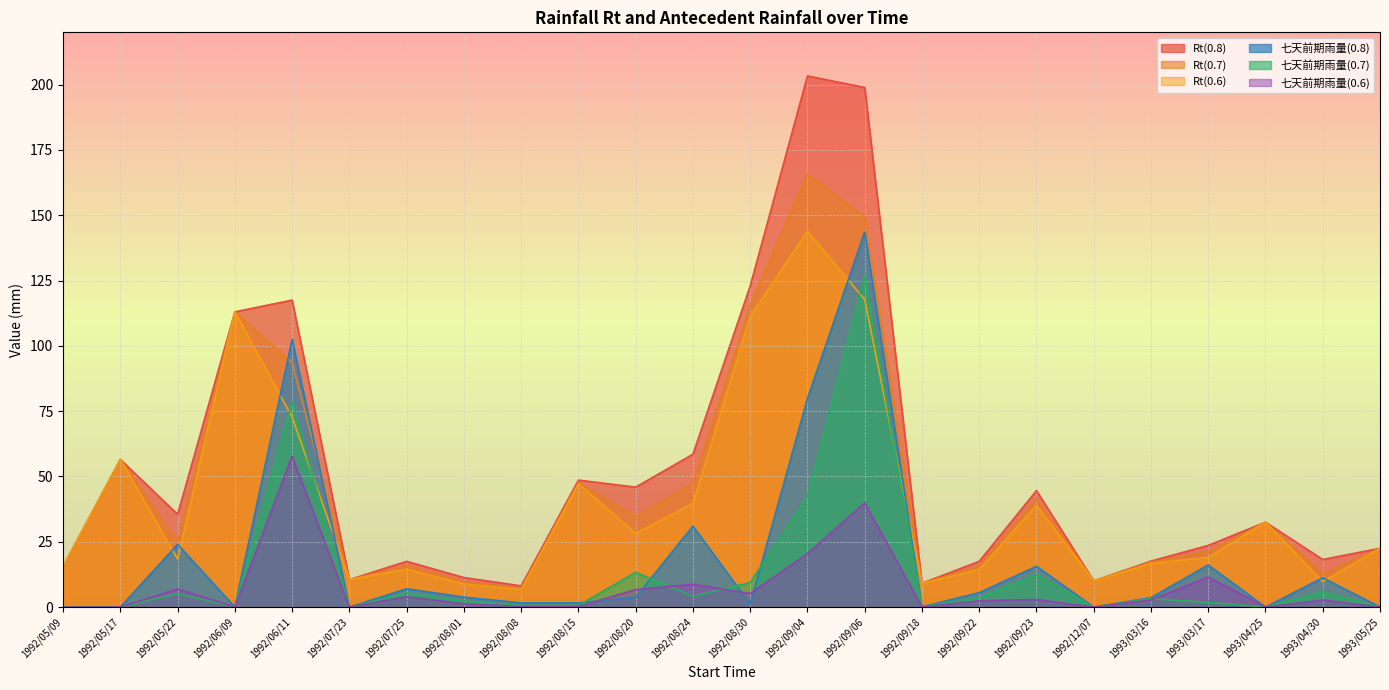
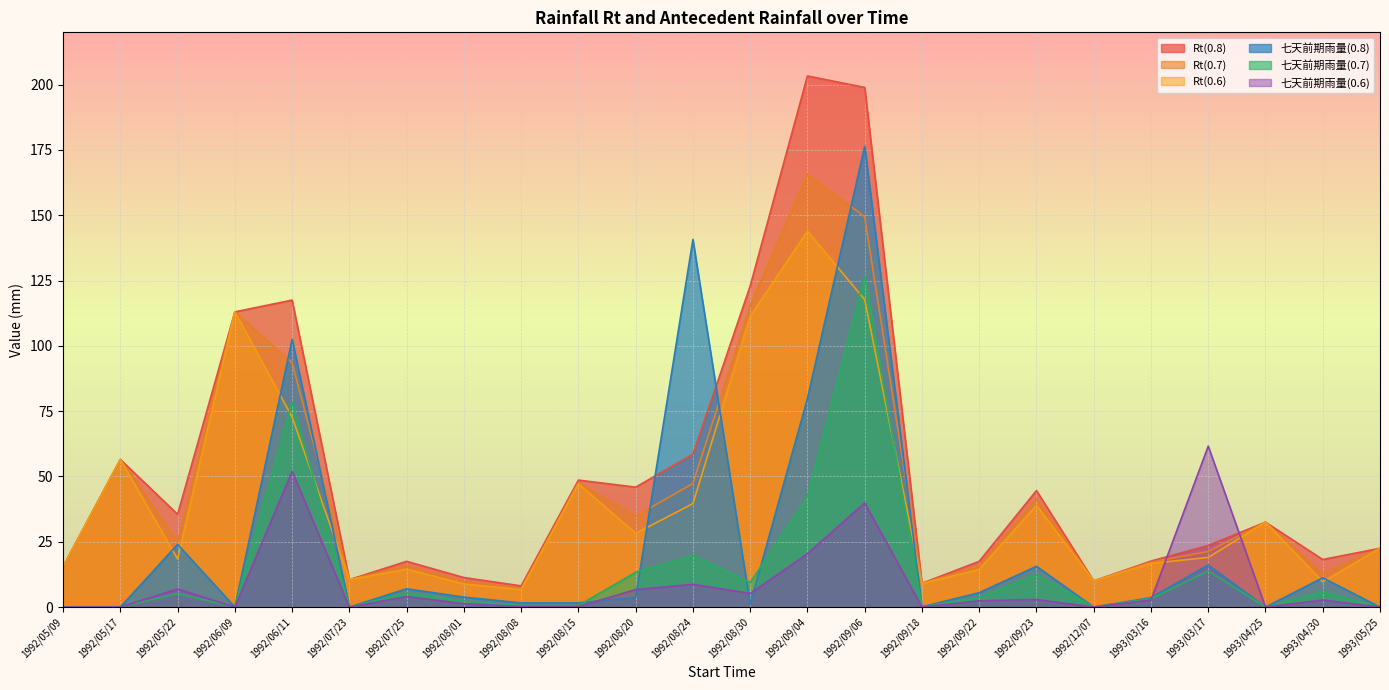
七天前期雨量(0.6), 1992/06/11: 58 -> 52
七天前期雨量(0.8), 1992/08/24: 31 -> 141
七天前期雨量(0.7), 1992/08/24: 4 -> 20
七天前期雨量(0.8), 1992/09/06: 144 -> 176
七天前期雨量(0.7), 1993/03/17: 2 -> 14
七天前期雨量(0.6), 1993/03/17: 12 -> 62
